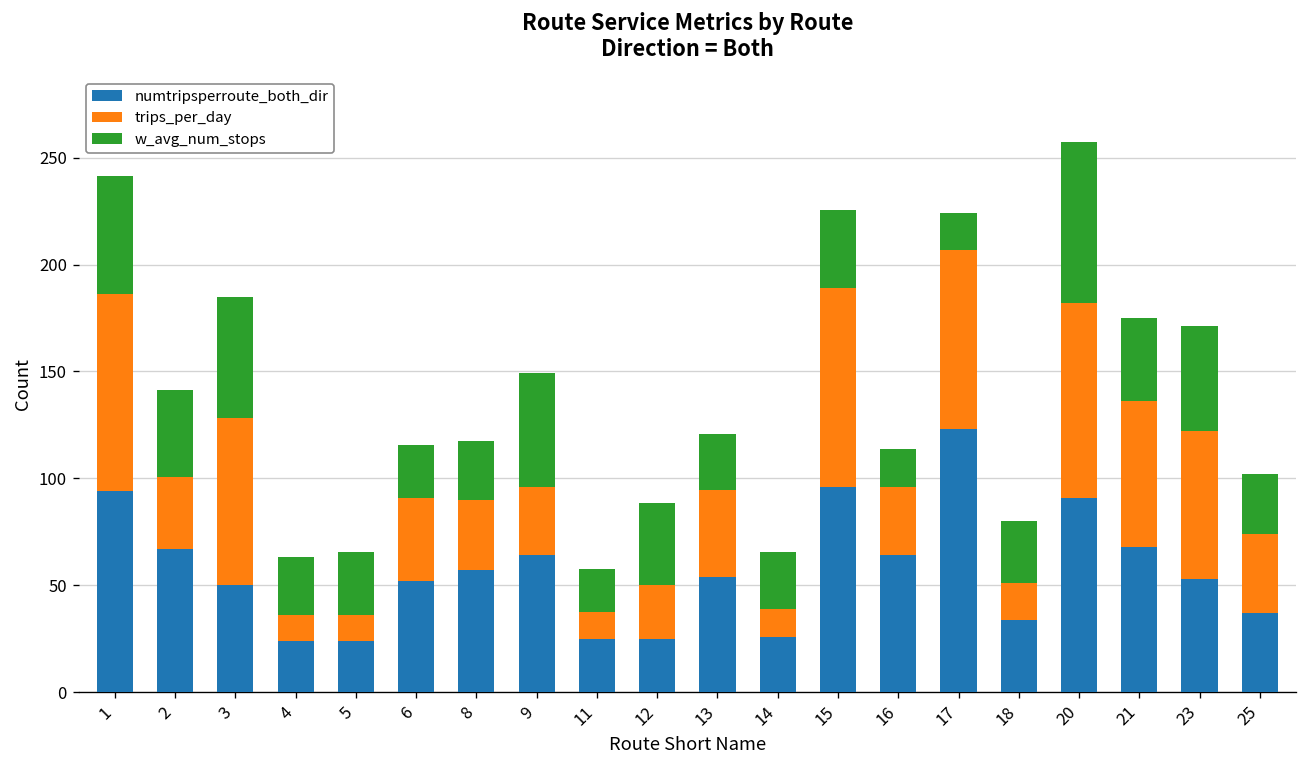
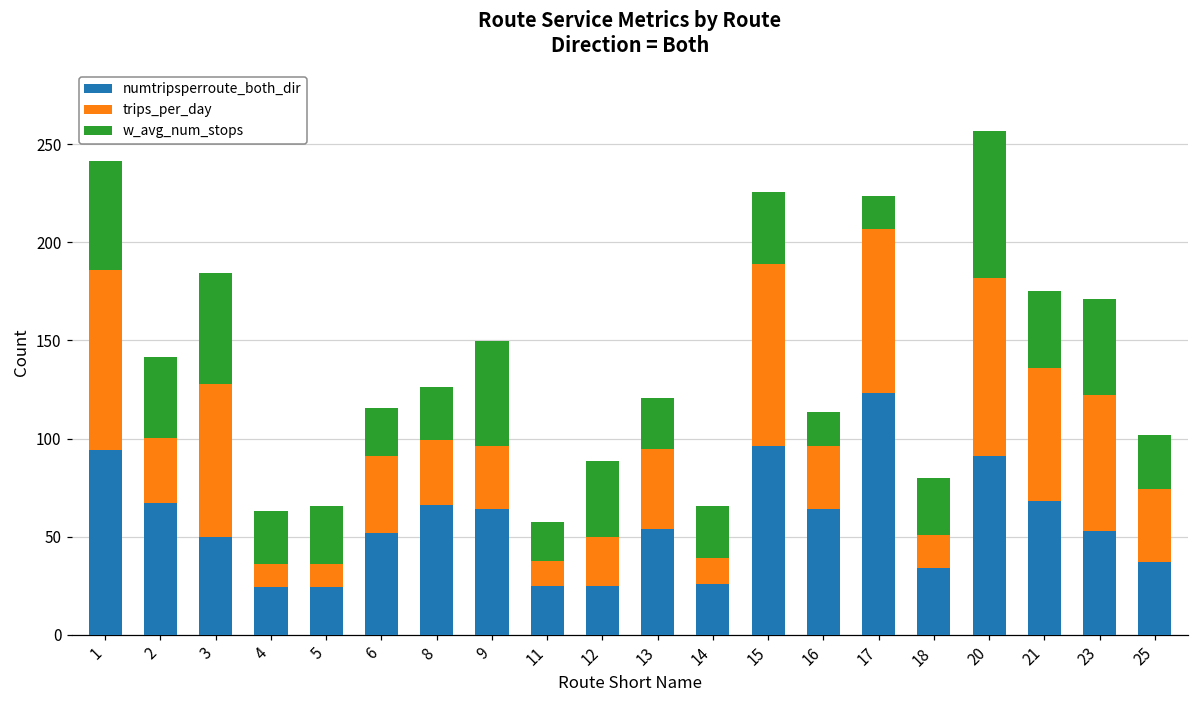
numtripsperroute_both_dir, 8: 57 -> 66
